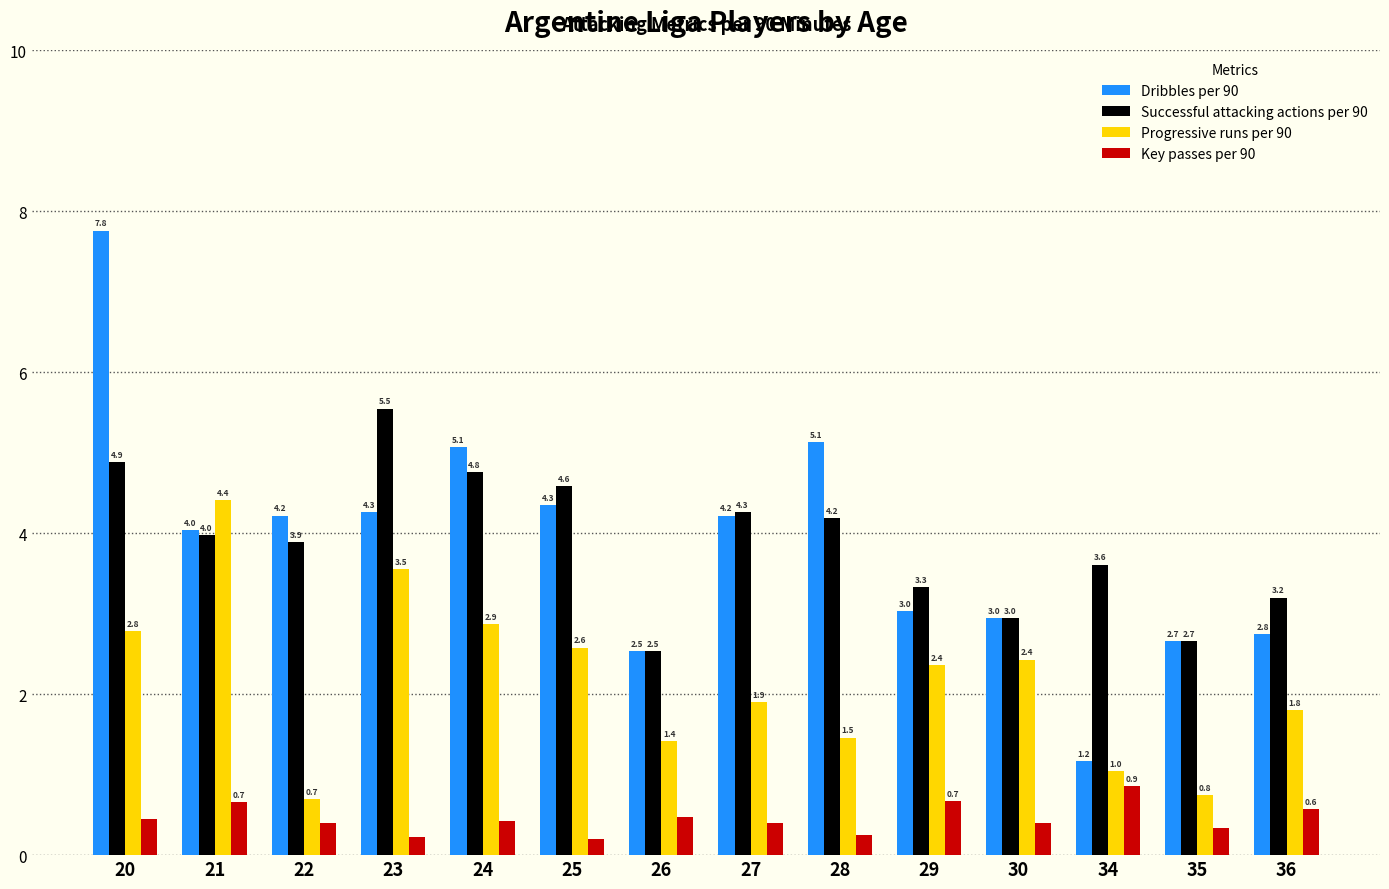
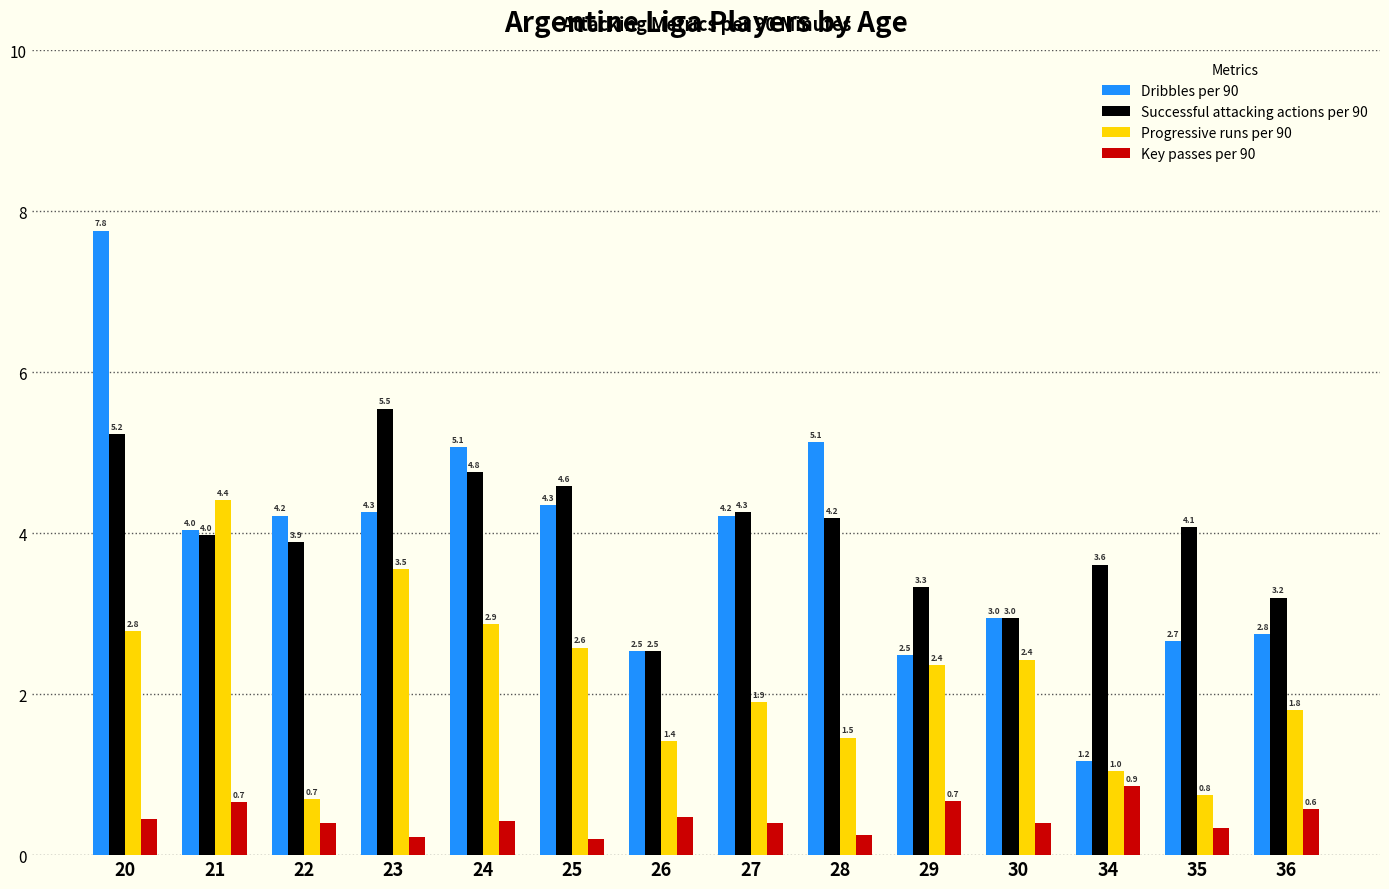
Successful attacking actions per 90, 20: 4.9 -> 5.2
Dribbles per 90, 29: 3.0 -> 2.5
Successful attacking actions per 90, 35: 2.7 -> 4.1
